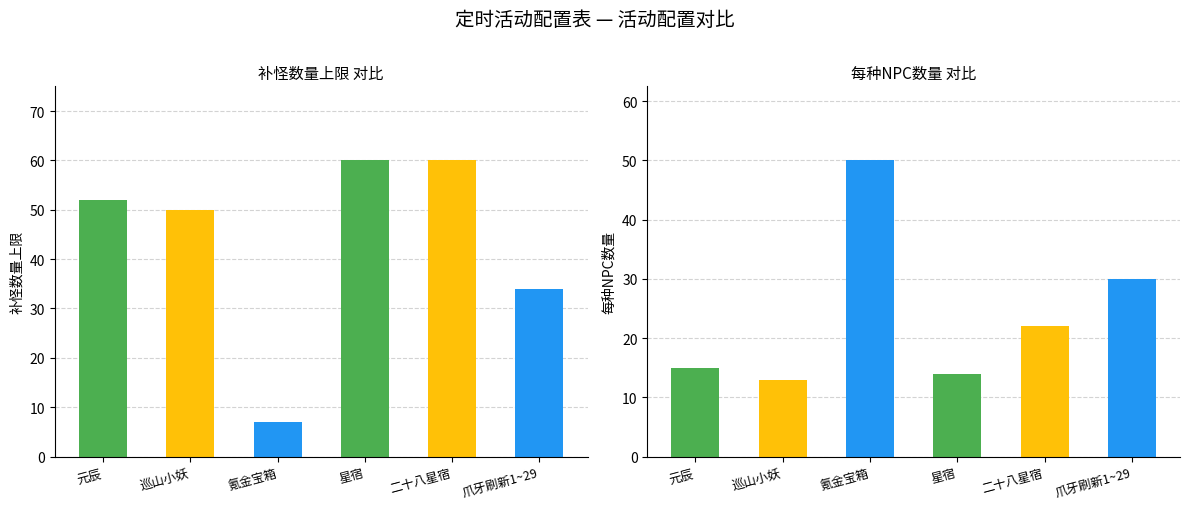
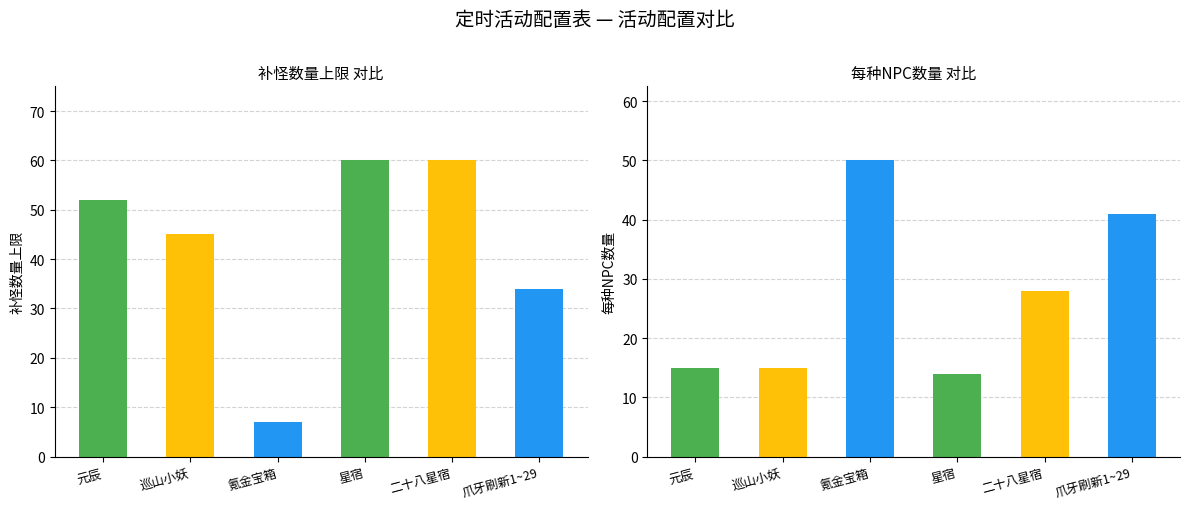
补怪数量上限 对比, 巡山小妖: 50 -> 45
每种NPC数量 对比, 巡山小妖: 13 -> 15
每种NPC数量 对比, 二十八星宿: 22 -> 28
每种NPC数量 对比, 爪牙刷新1~29: 30 -> 41
